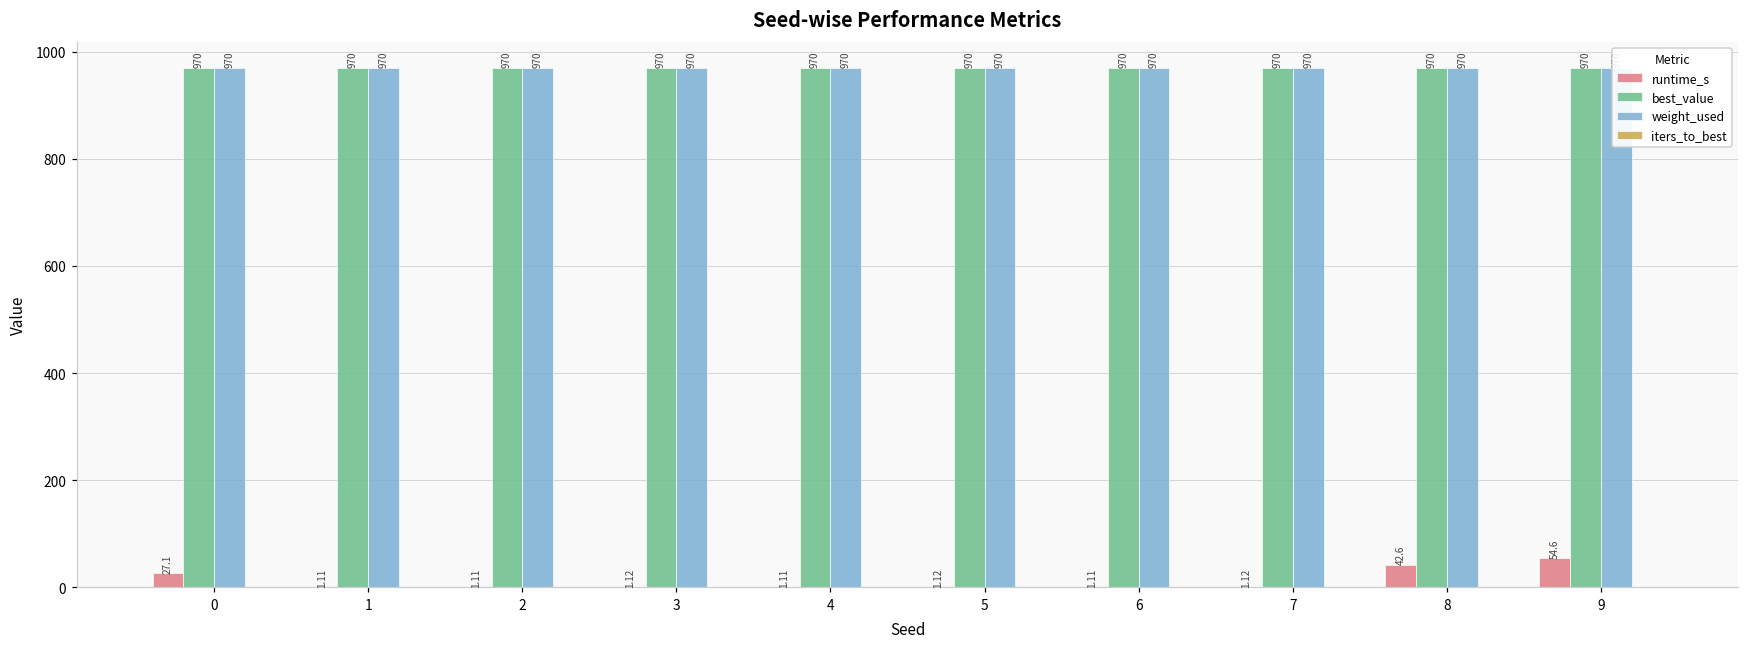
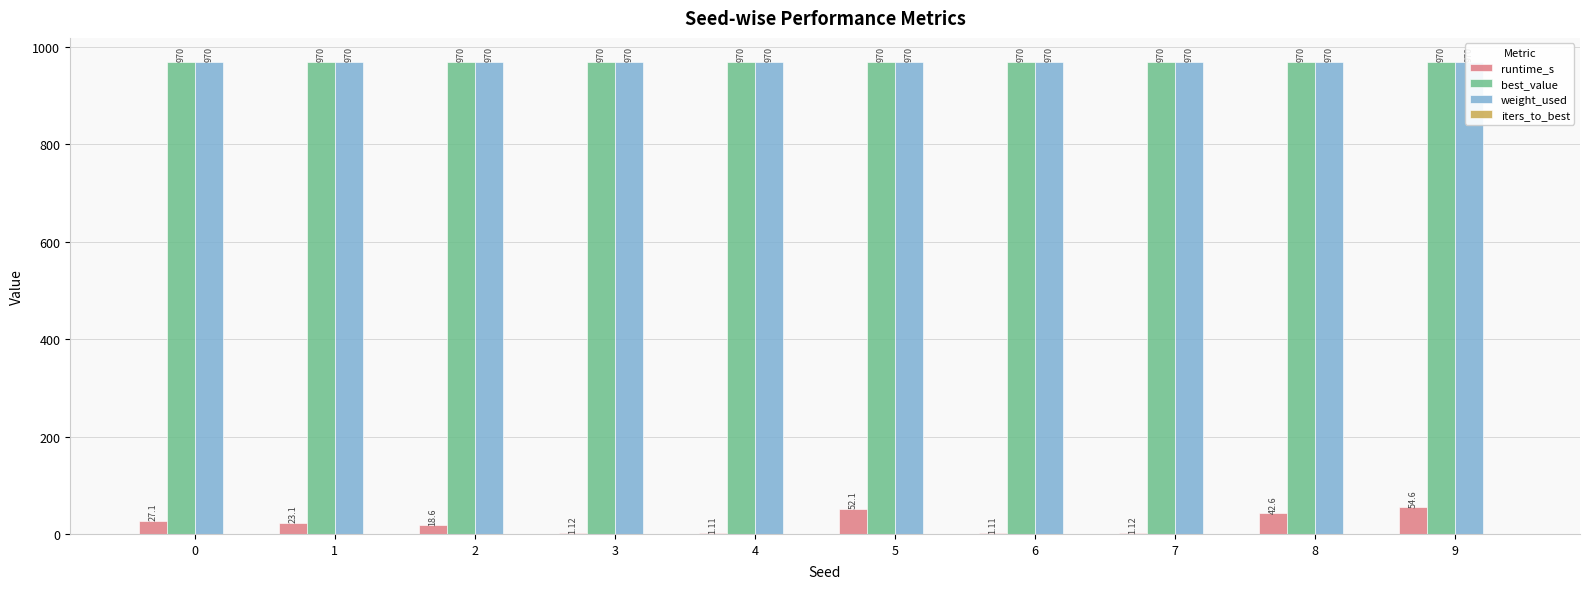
runtime_s, 1: 1.11 -> 23.1
runtime_s, 2: 1.11 -> 18.6
runtime_s, 5: 1.12 -> 52.1
